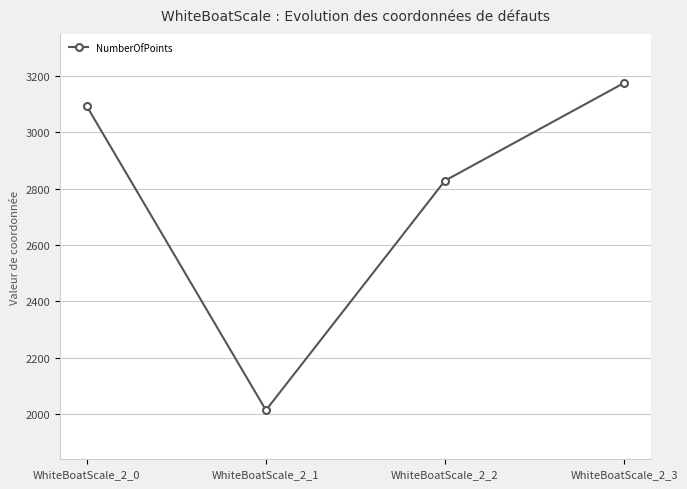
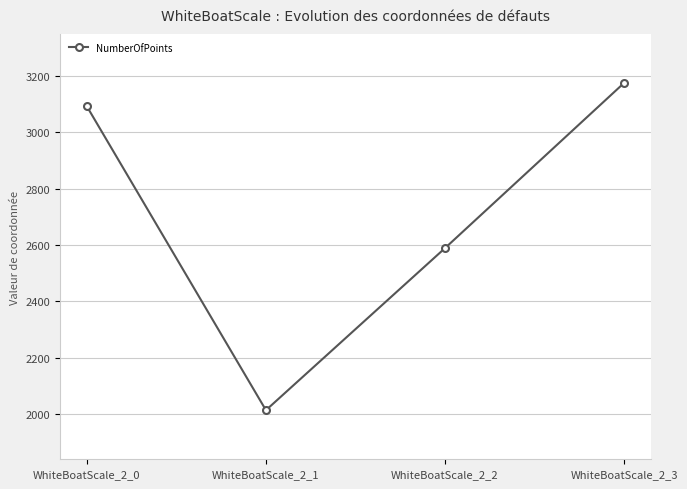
WhiteBoatScale_2_2: 2830 -> 2590
